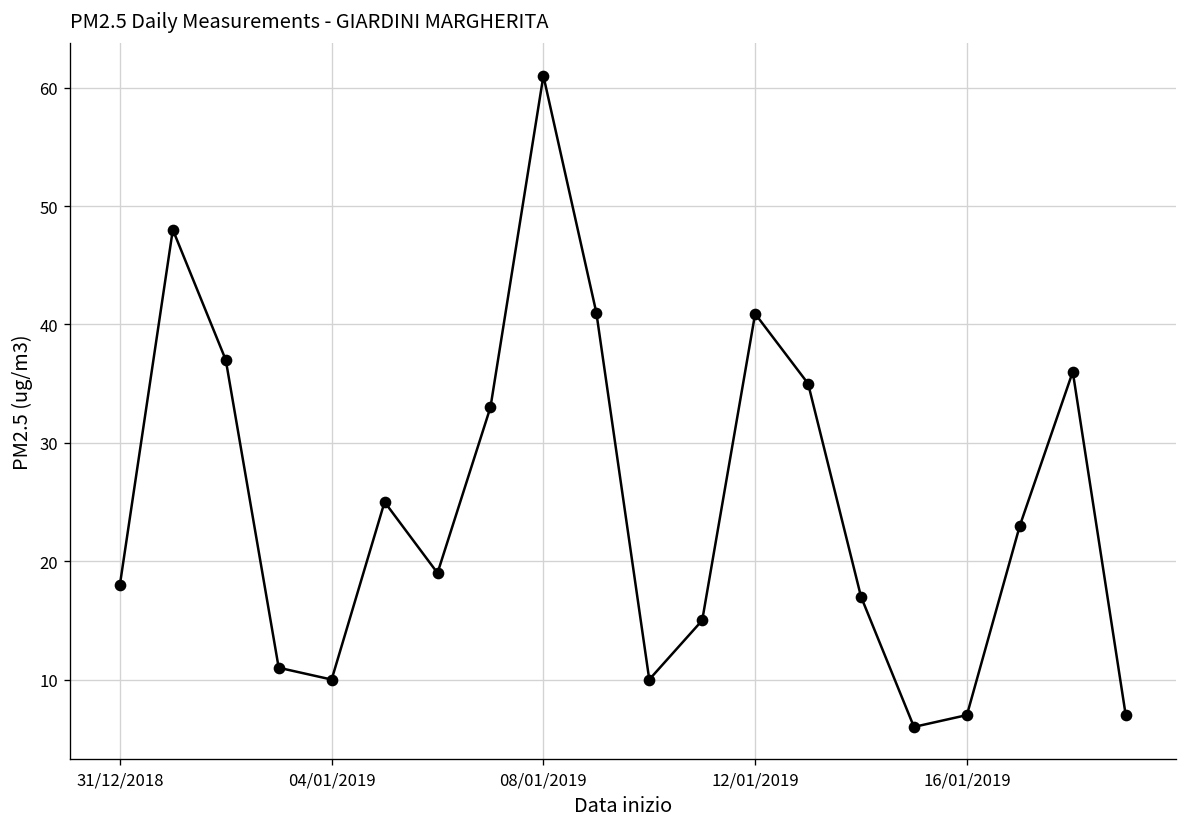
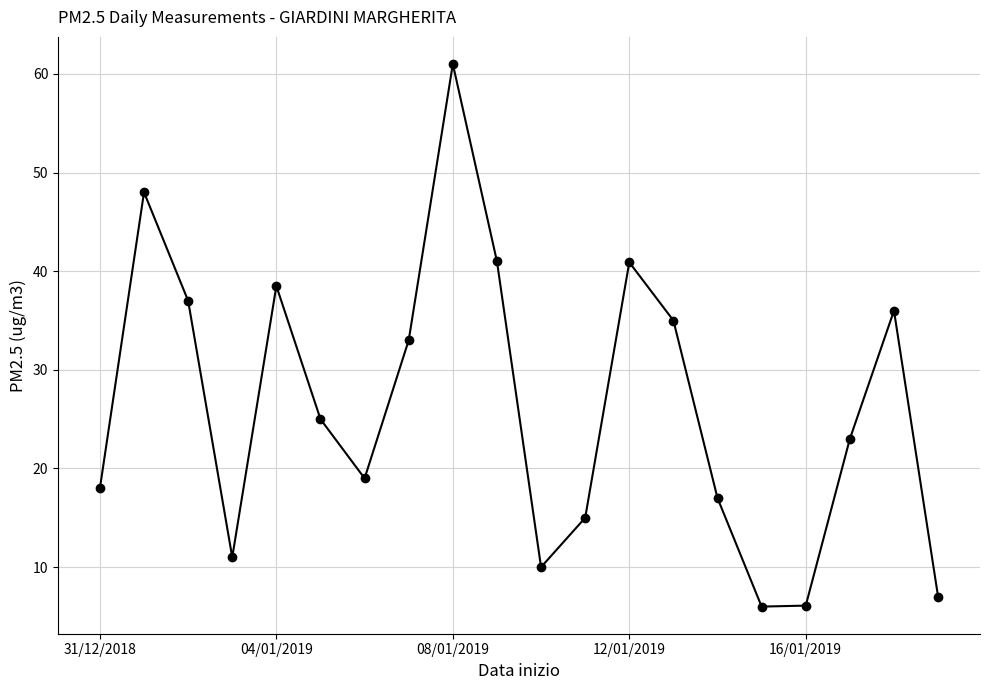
04/01/2019: 10 -> 39
16/01/2019: 7 -> 6
